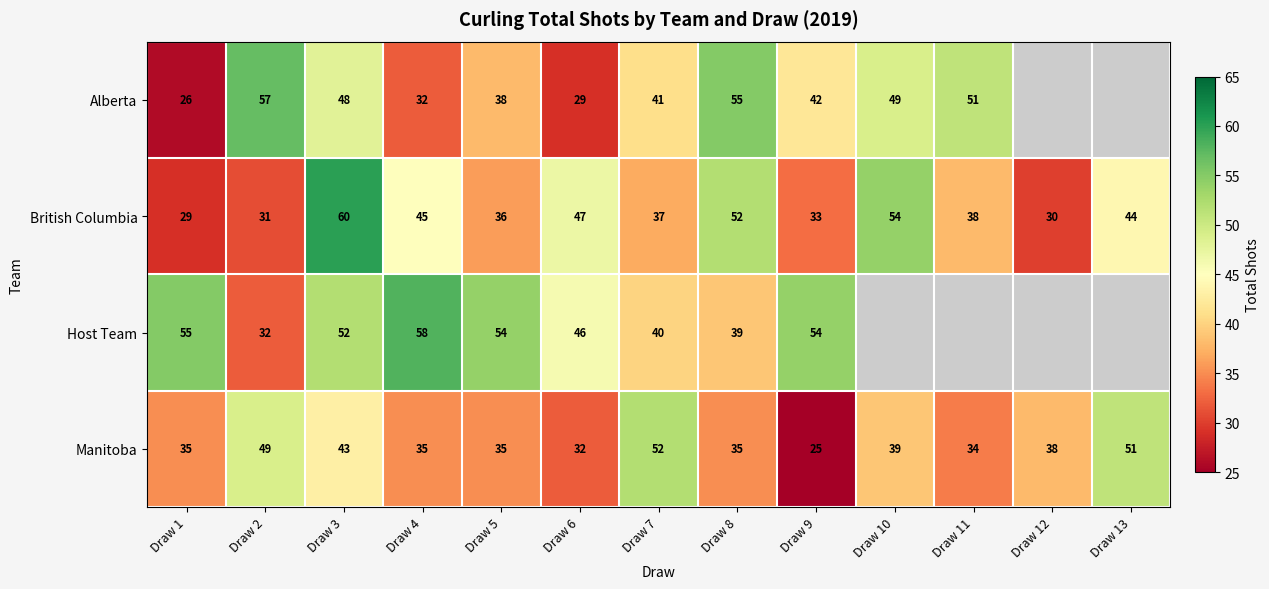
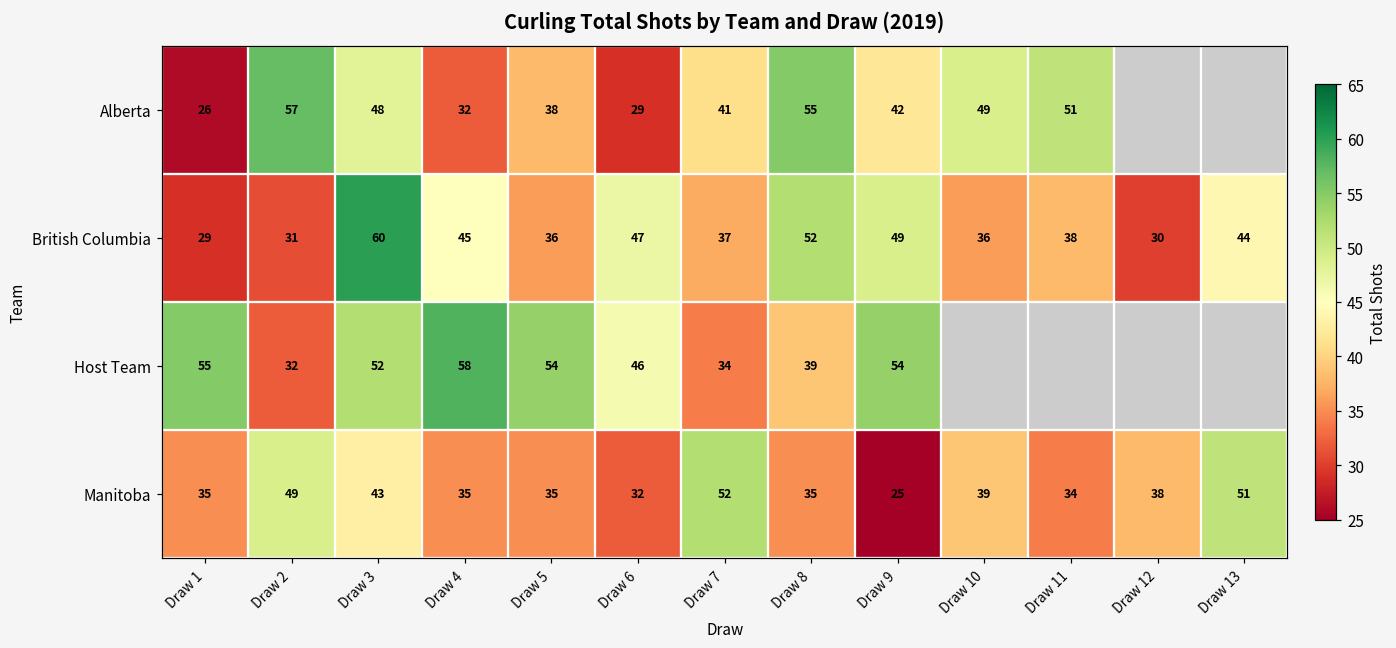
British Columbia, Draw 9: 33 -> 49
British Columbia, Draw 10: 54 -> 36
Host Team, Draw 7: 40 -> 34
